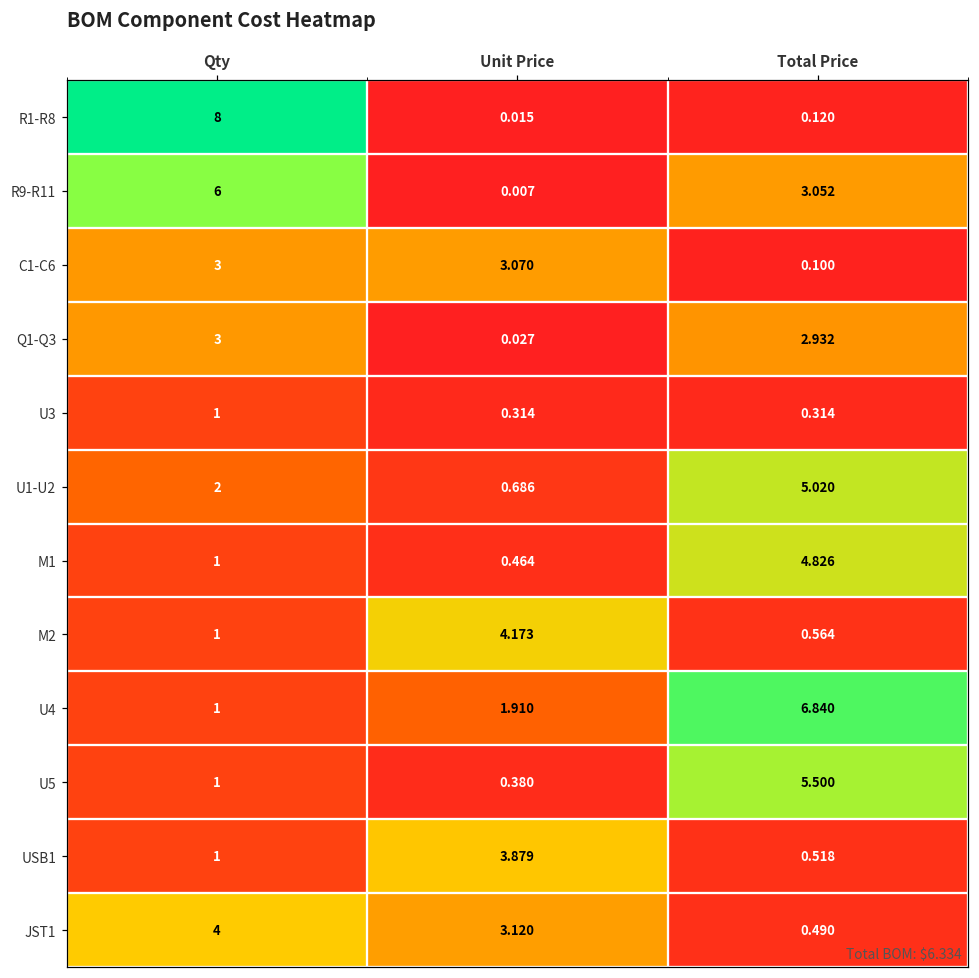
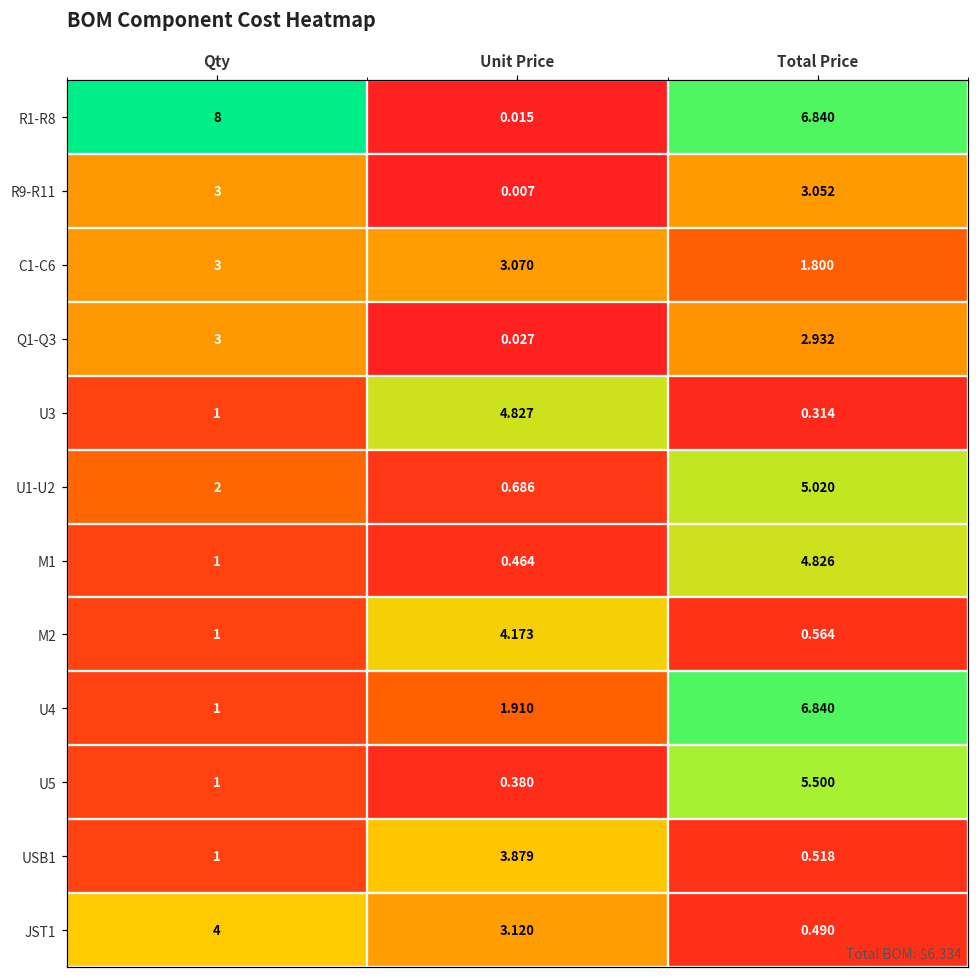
R1-R8, Total Price: 0.120 -> 6.840
R9-R11, Qty: 6 -> 3
C1-C6, Total Price: 0.100 -> 1.800
U3, Unit Price: 0.314 -> 4.827
